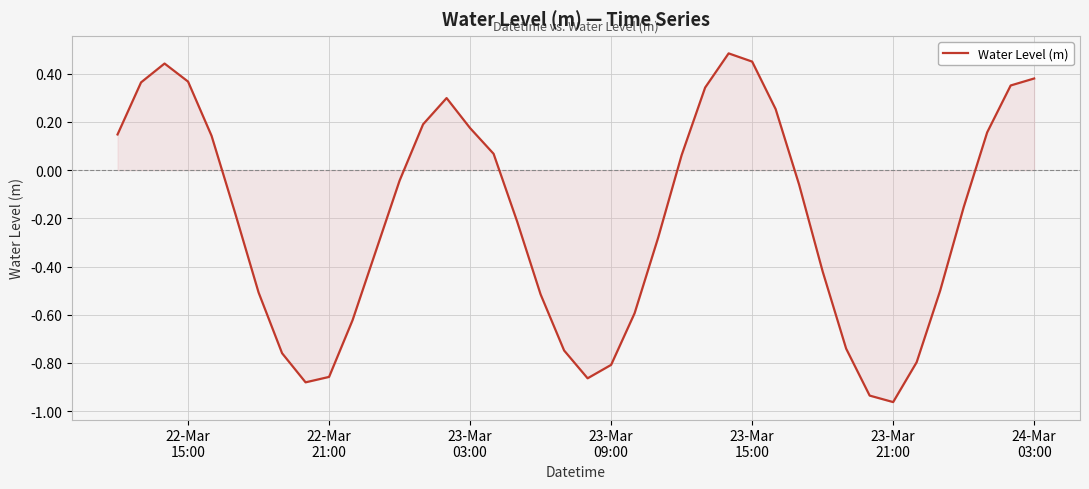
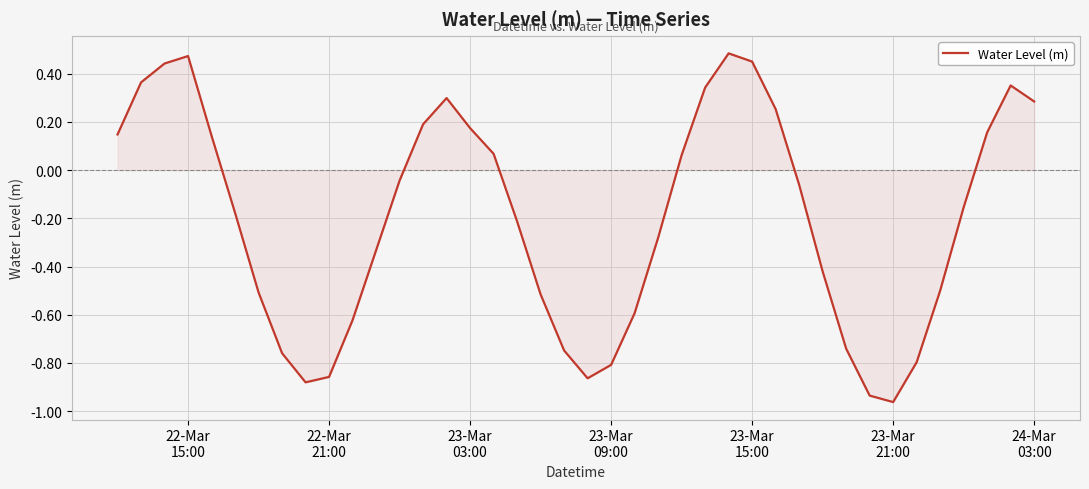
Water Level (m), 22-Mar 15:00: 0.37 -> 0.47
Water Level (m), 24-Mar 03:00: 0.38 -> 0.28
